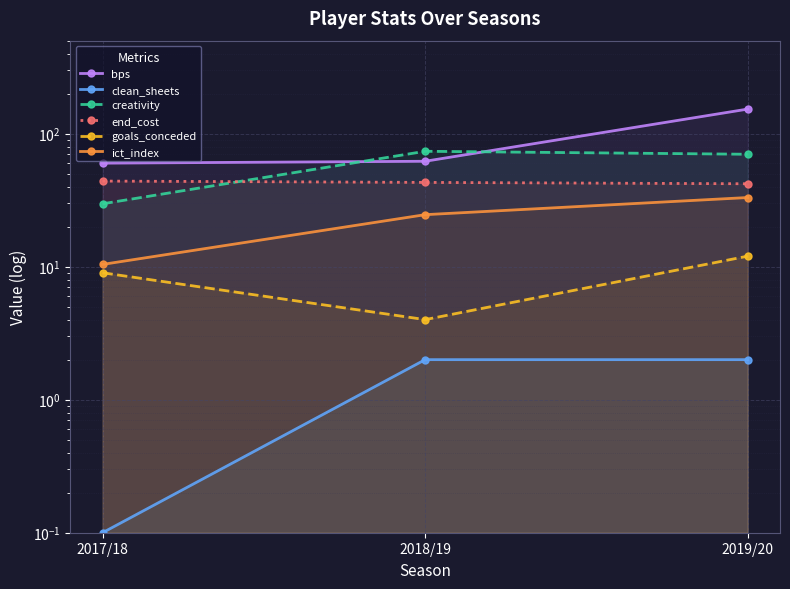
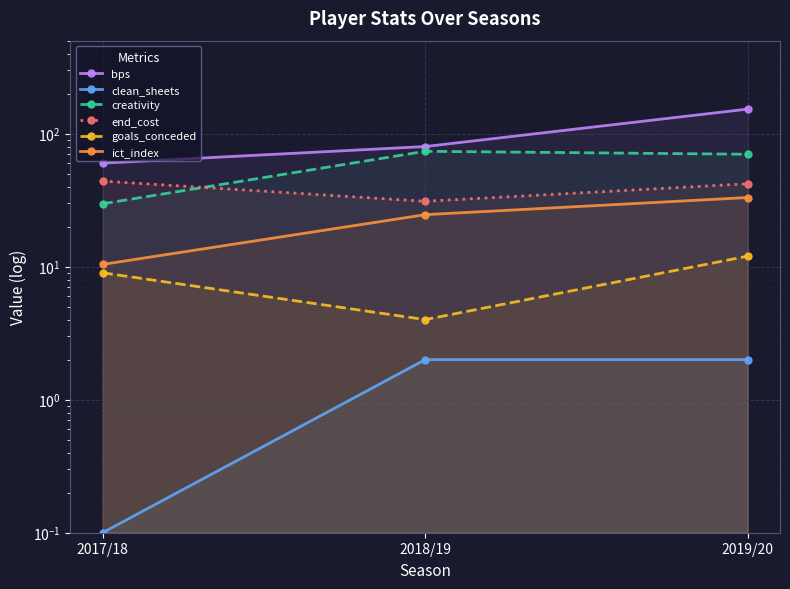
bps, 2018/19: 60 -> 80
end_cost, 2018/19: 43 -> 31
